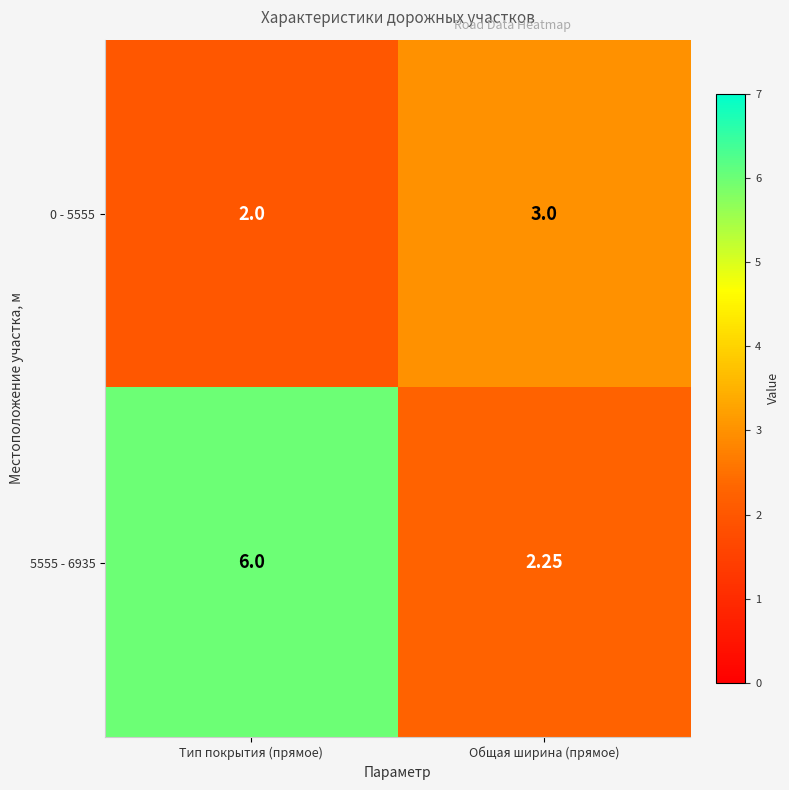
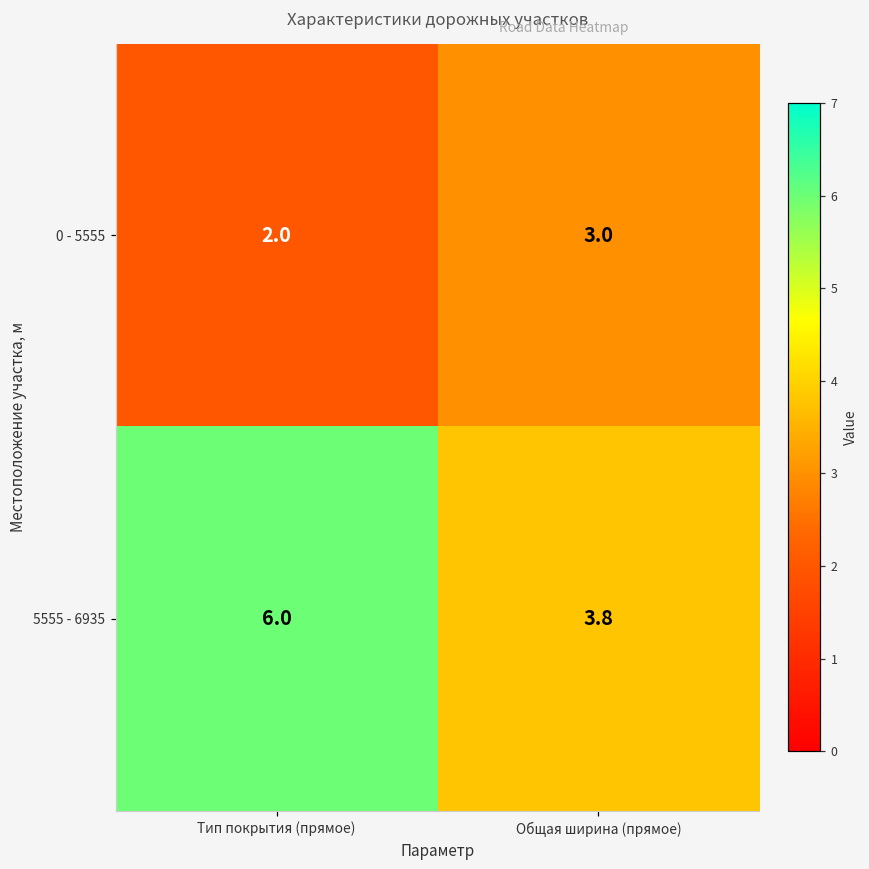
5555 - 6935, Общая ширина (прямое): 2.25 -> 3.8
